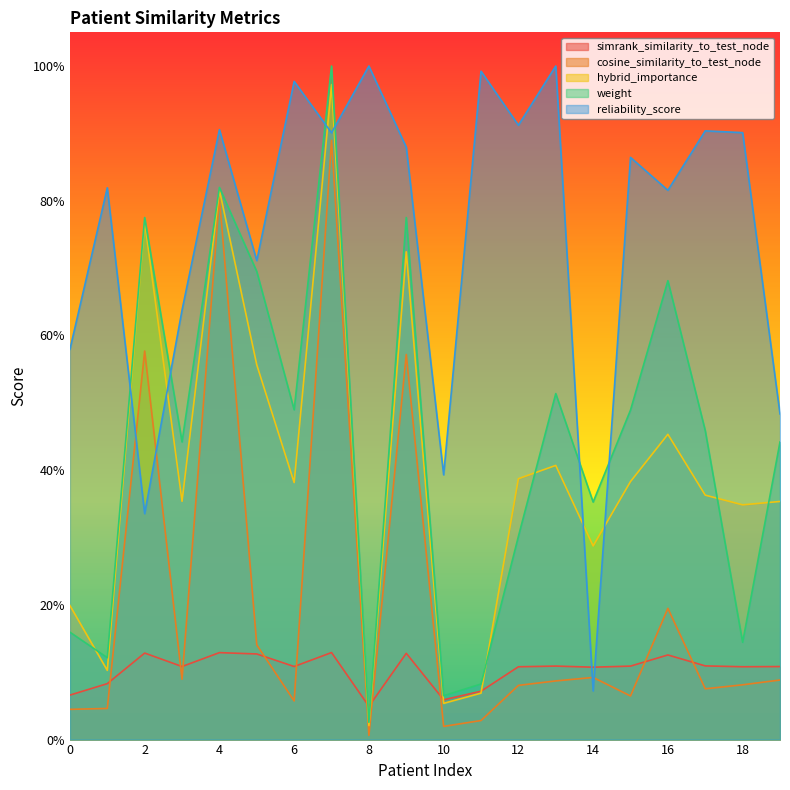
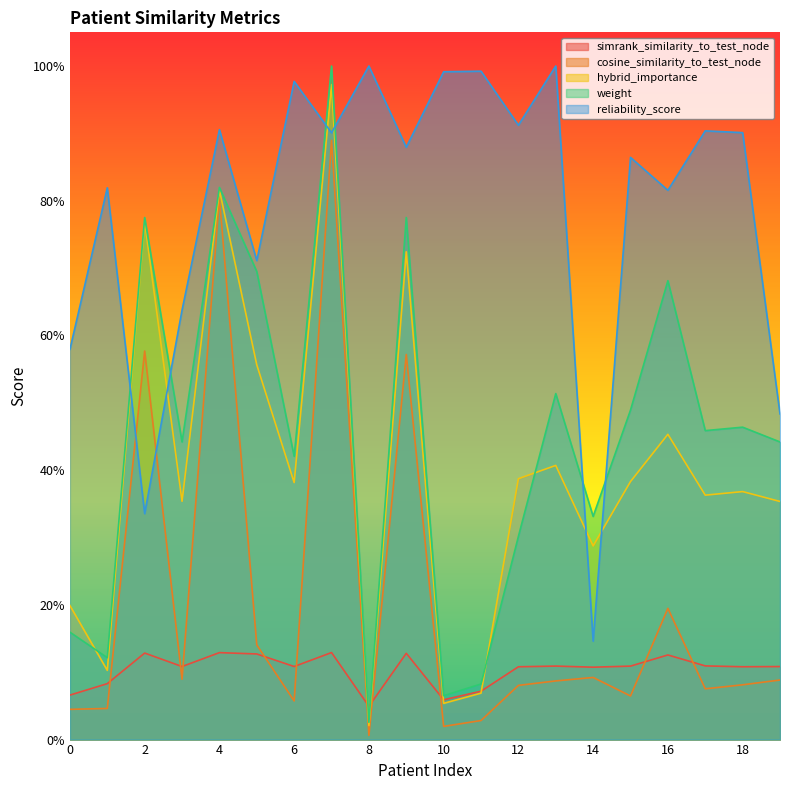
weight, 6: 49% -> 42%
reliability_score, 10: 39% -> 99%
weight, 14: 35% -> 33%
reliability_score, 14: 7% -> 15%
hybrid_importance, 18: 35% -> 37%
weight, 18: 14% -> 46%
